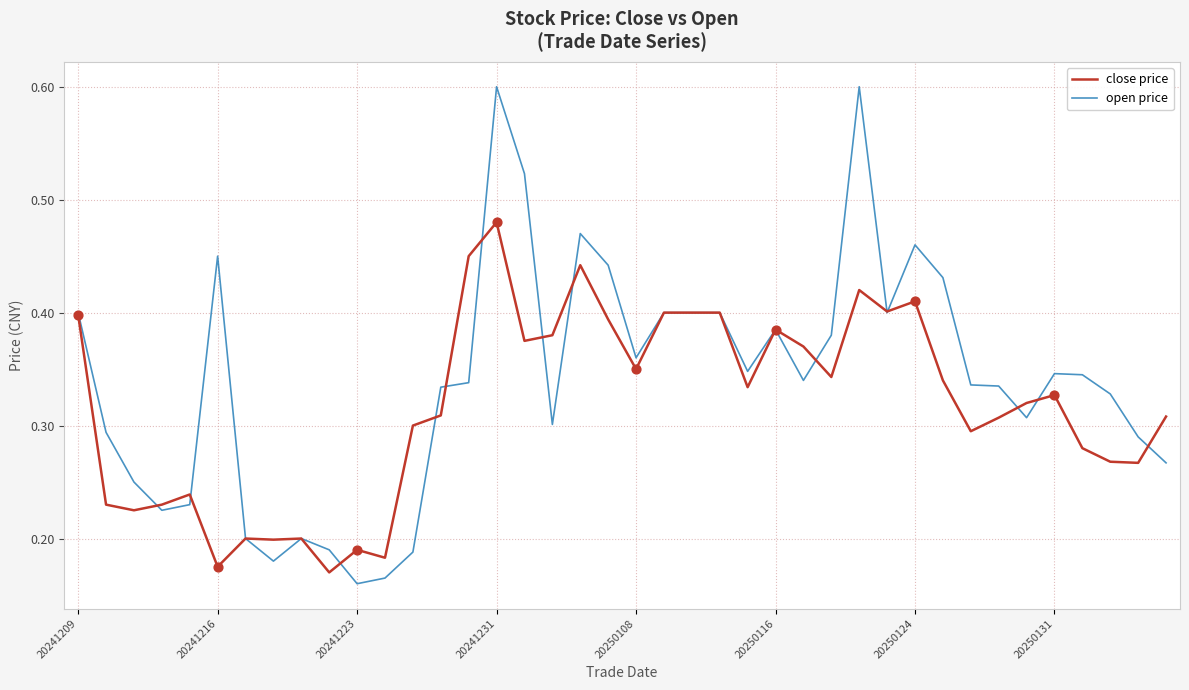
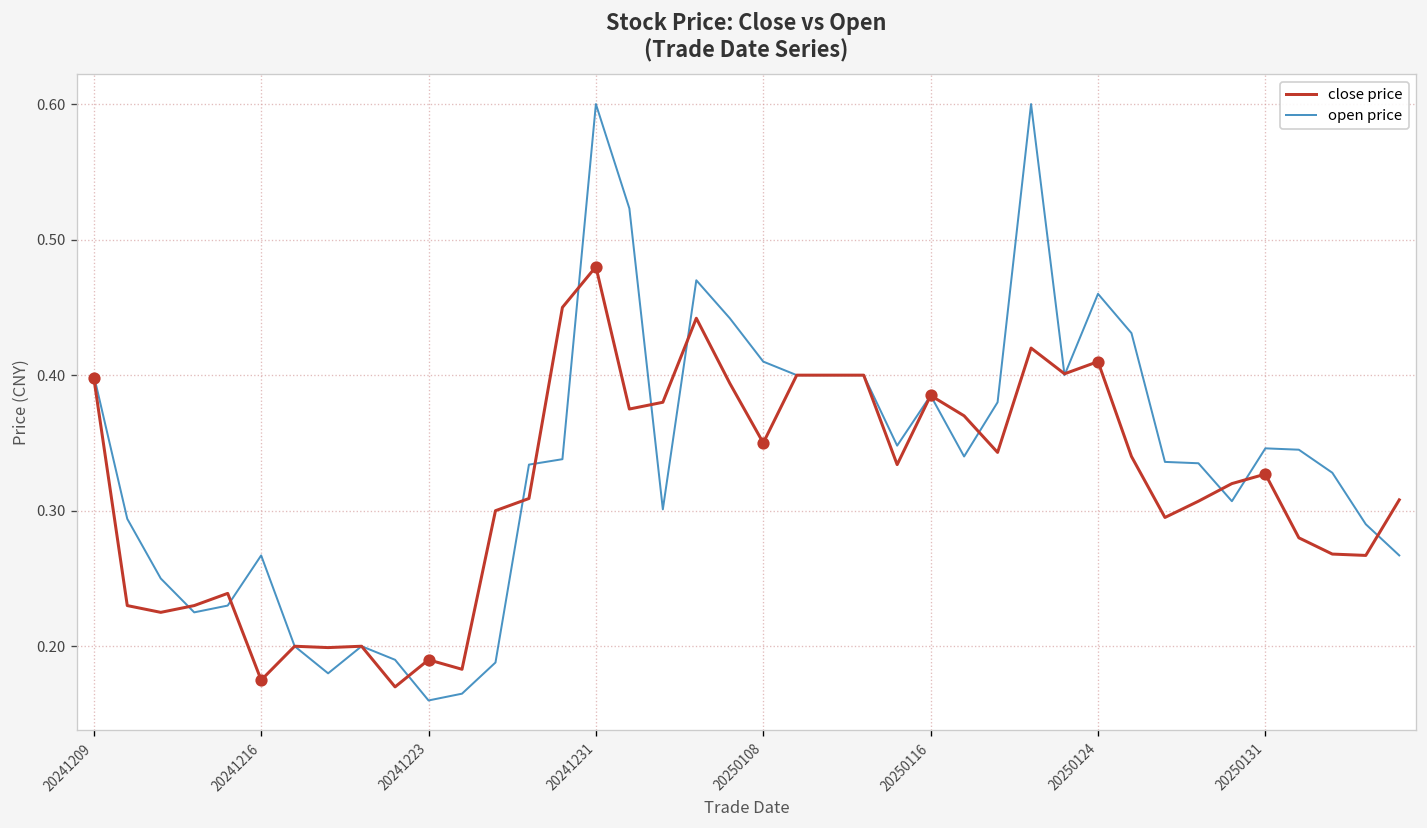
open price, 20241216: 0.450 -> 0.267
open price, 20250108: 0.36 -> 0.41
